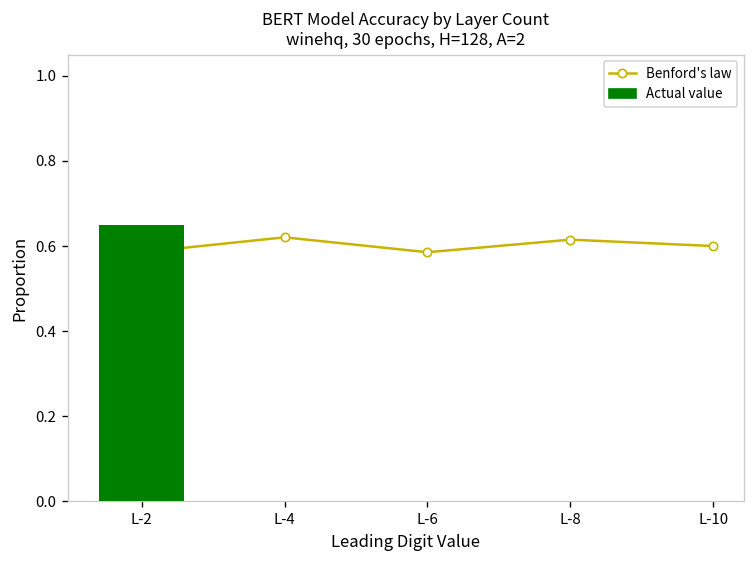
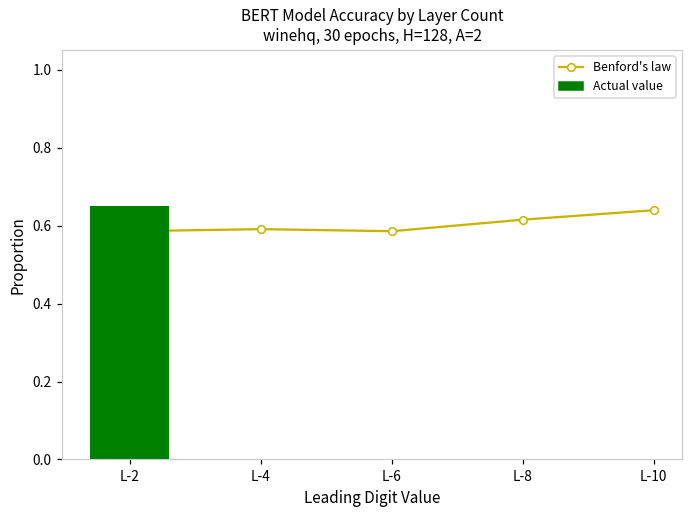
Benford's law, L-4: 0.62 -> 0.59
Benford's law, L-10: 0.60 -> 0.64
